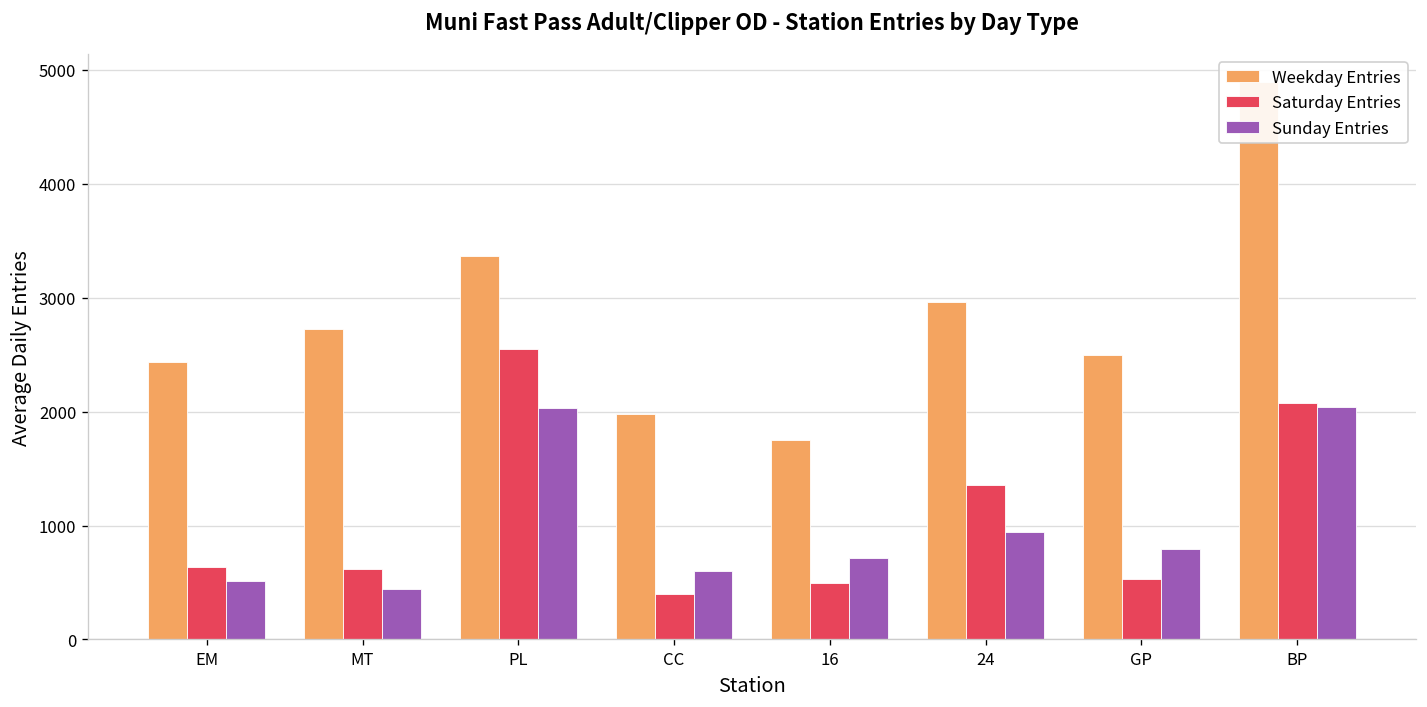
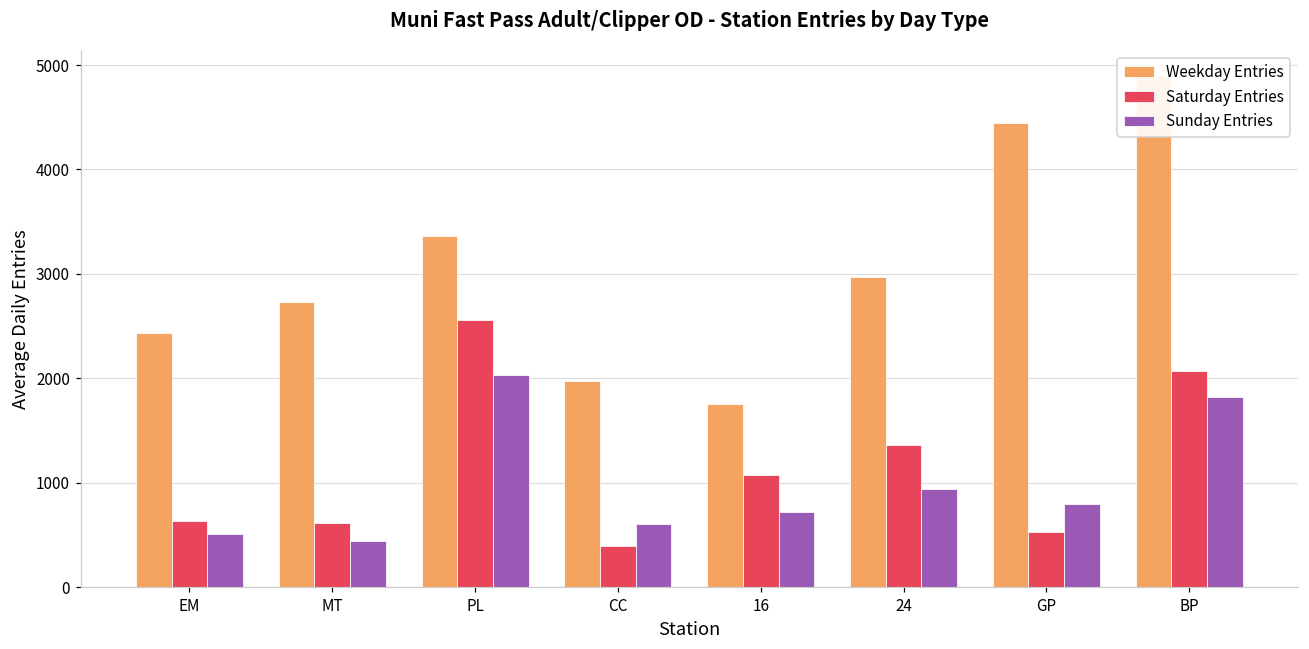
Saturday Entries, 16: 500 -> 1100
Weekday Entries, GP: 2500 -> 4400
Sunday Entries, BP: 2000 -> 1800
